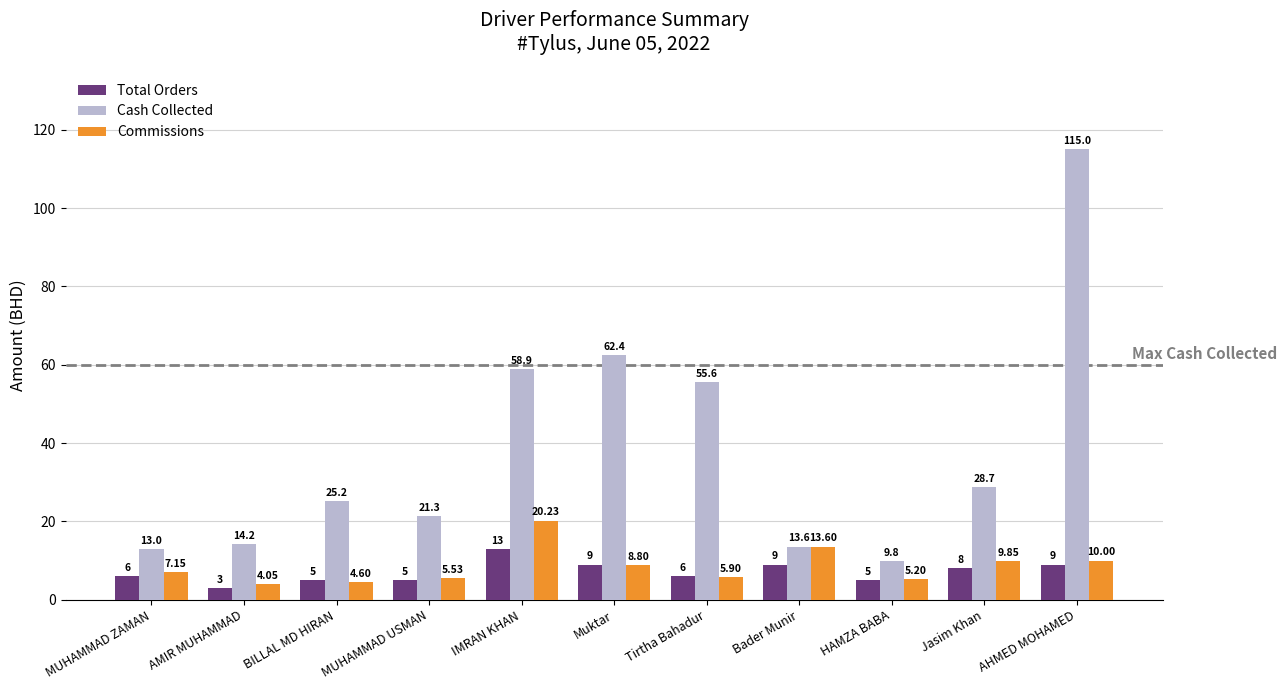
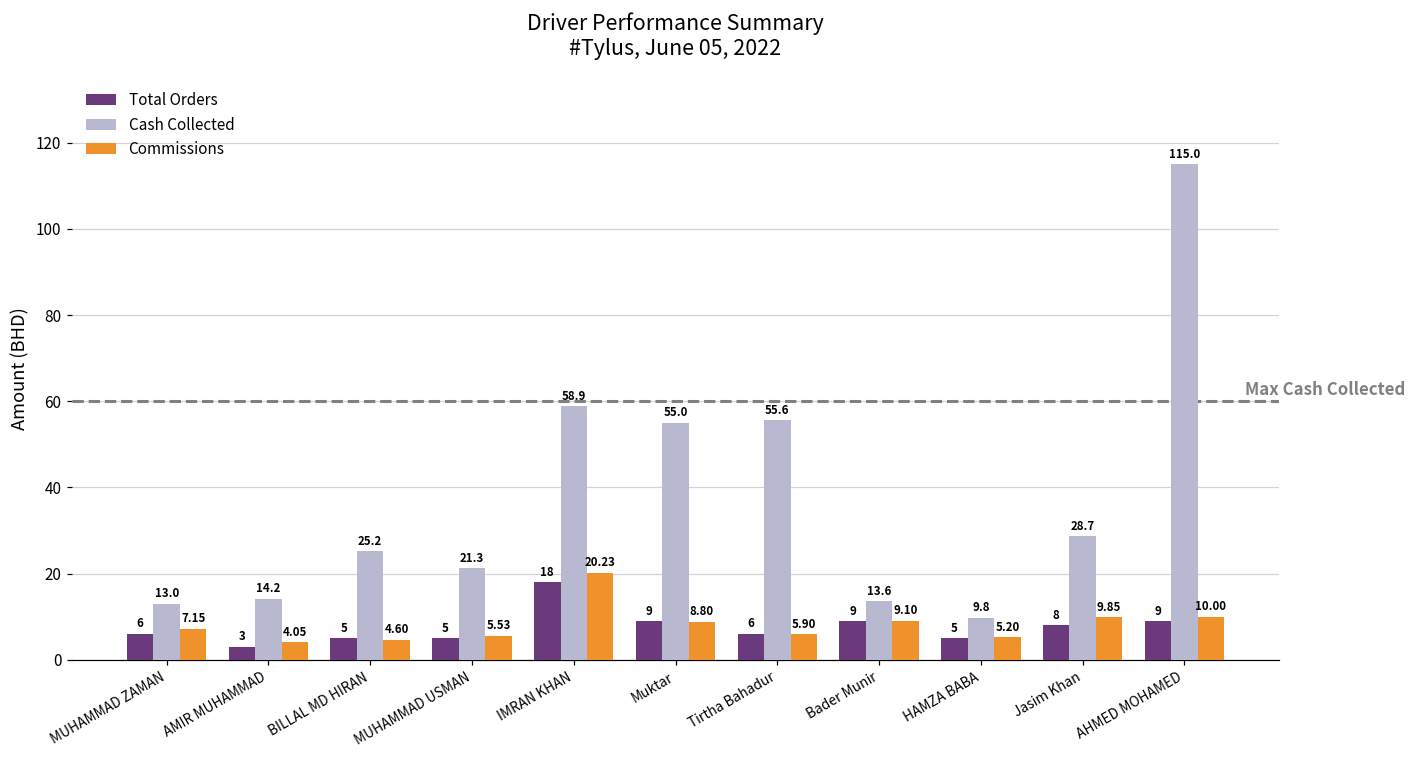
Total Orders, IMRAN KHAN: 13 -> 18
Cash Collected, Muktar: 62.4 -> 55.0
Commissions, Bader Munir: 13.60 -> 9.10
